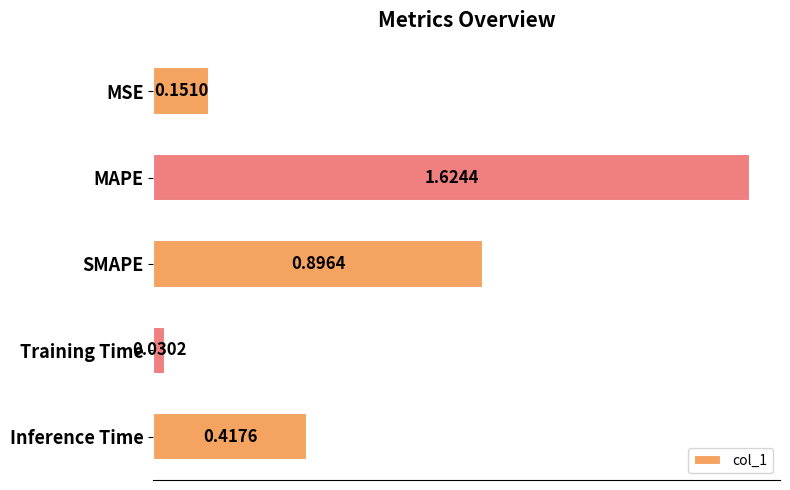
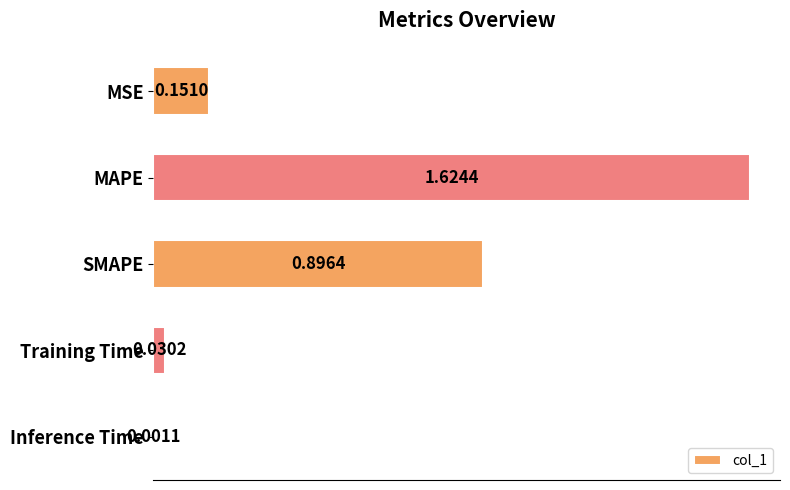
Inference Time: 0.4176 -> 0.0011
